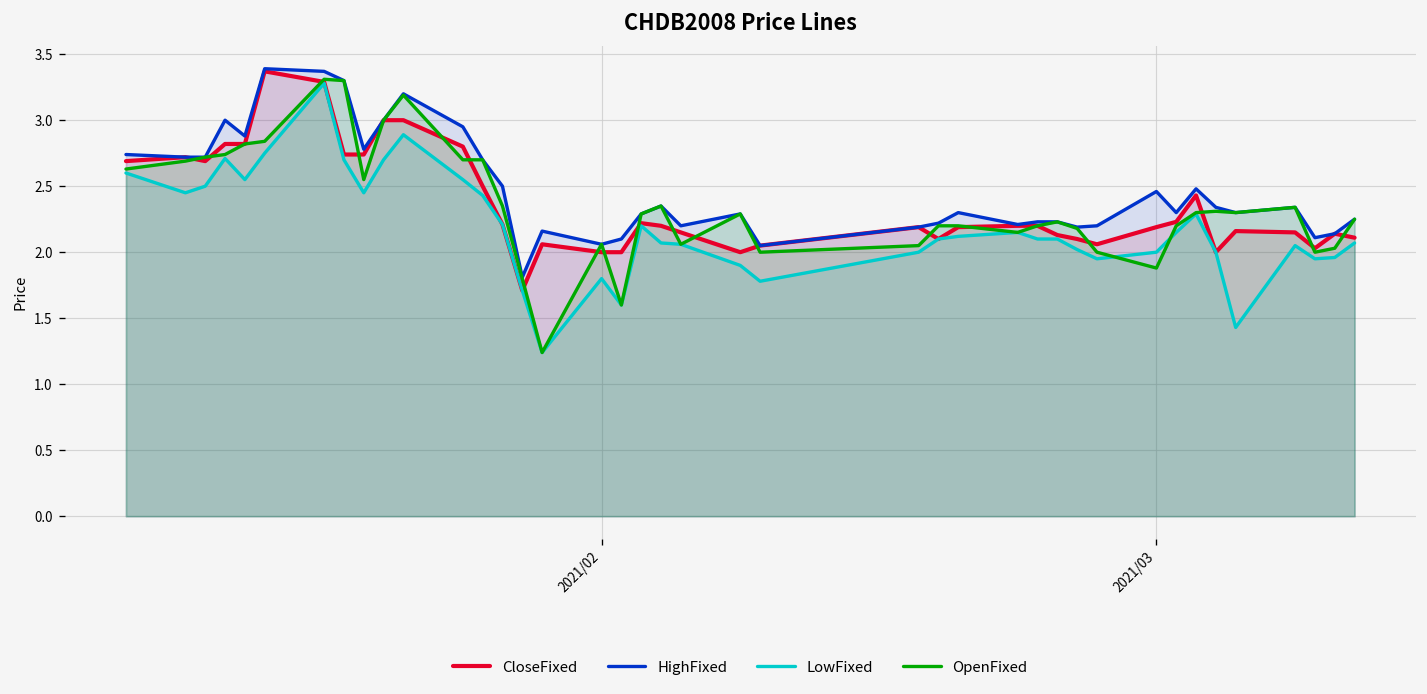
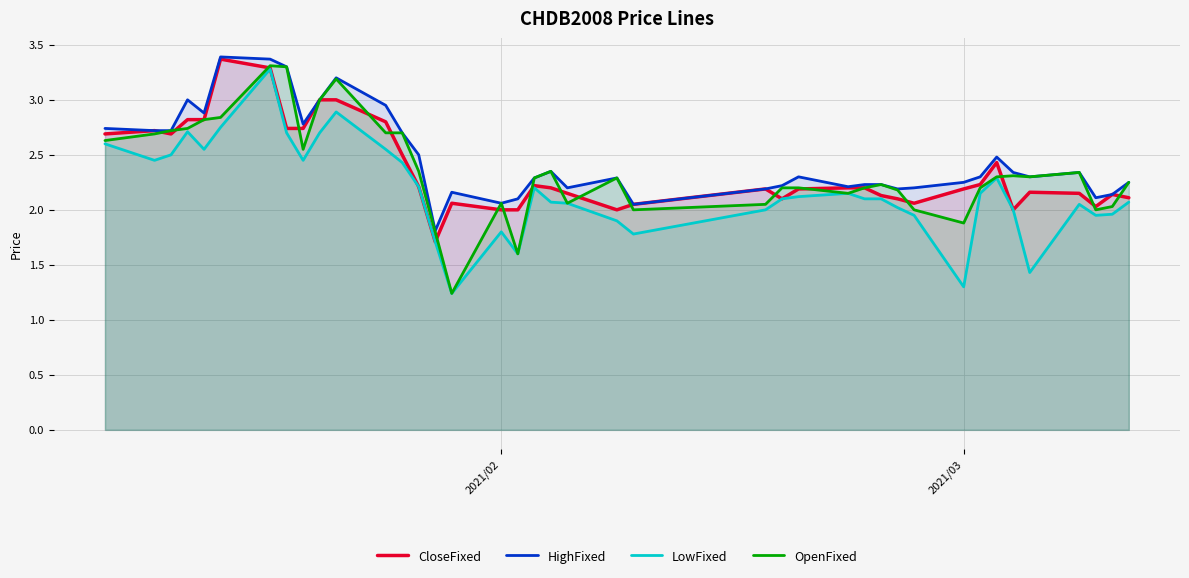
HighFixed, 2021/03: 2.46 -> 2.25
LowFixed, 2021/03: 2.0 -> 1.3
